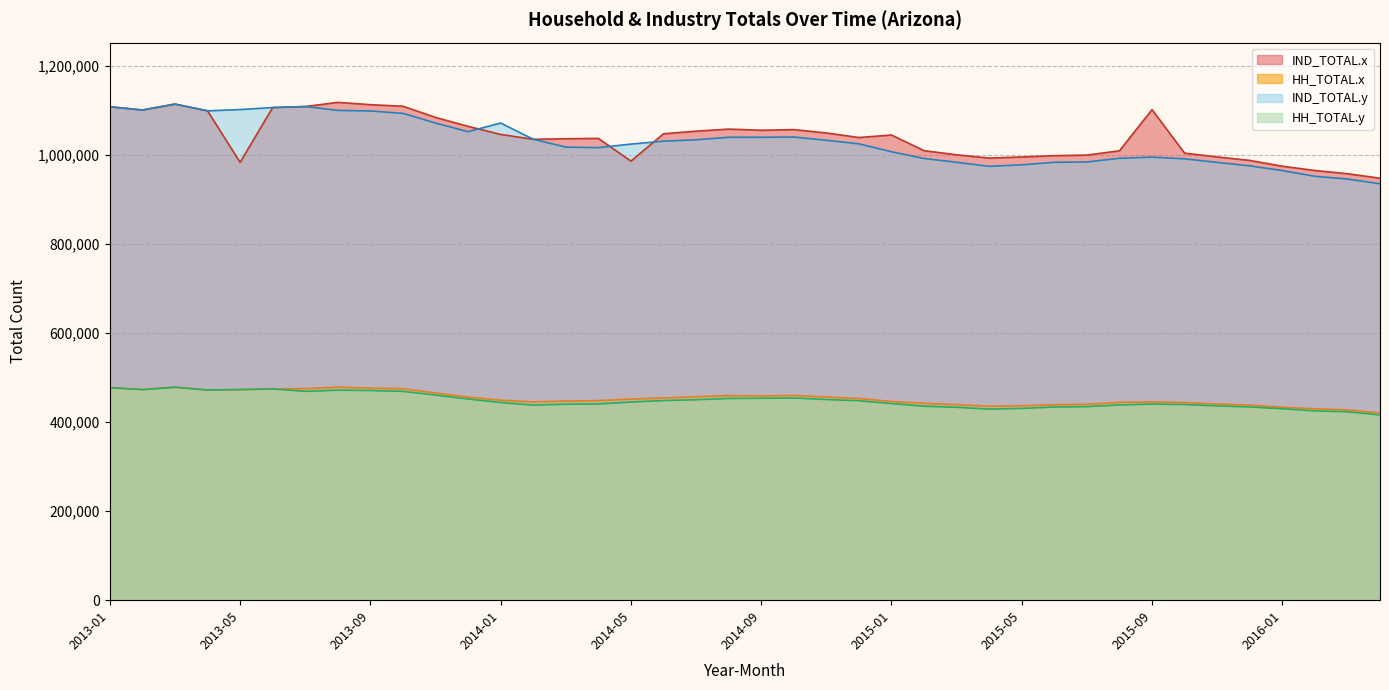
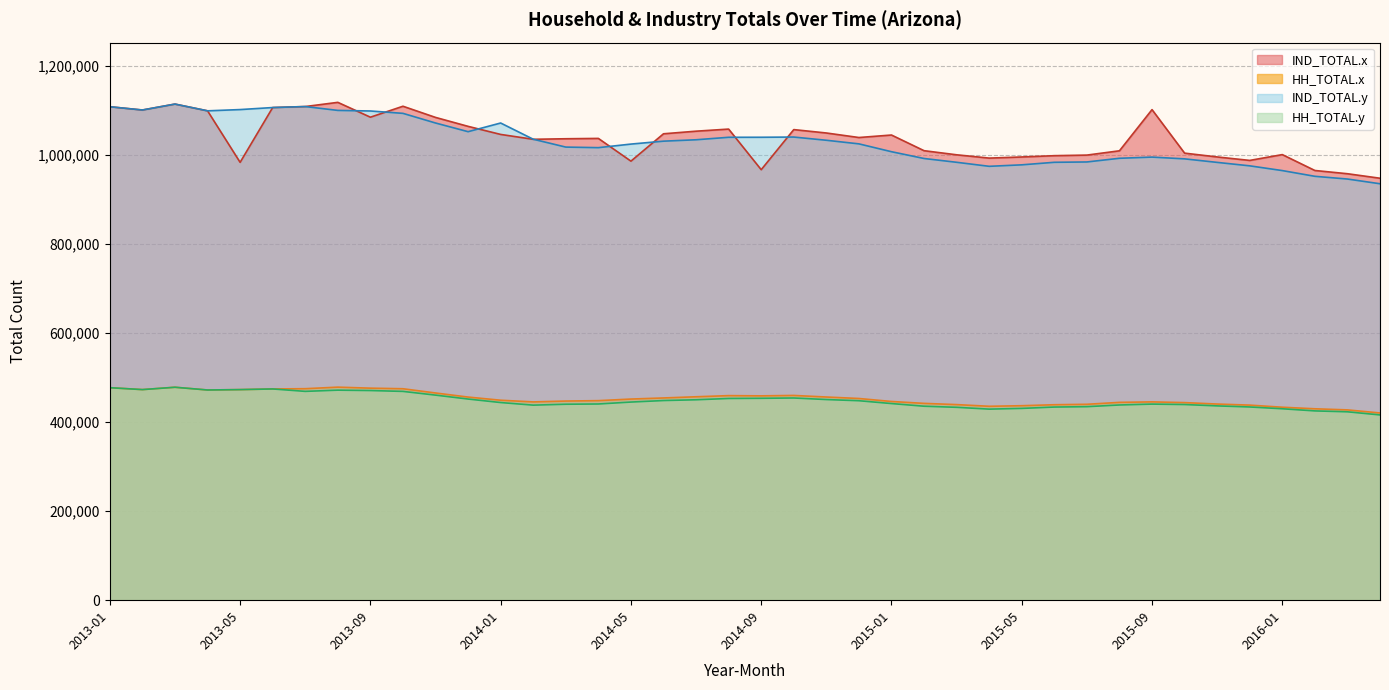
IND_TOTAL.x, 2013-09: 1,110,000 -> 1,090,000
IND_TOTAL.x, 2014-09: 1,060,000 -> 970,000
IND_TOTAL.x, 2016-01: 980,000 -> 1,000,000
